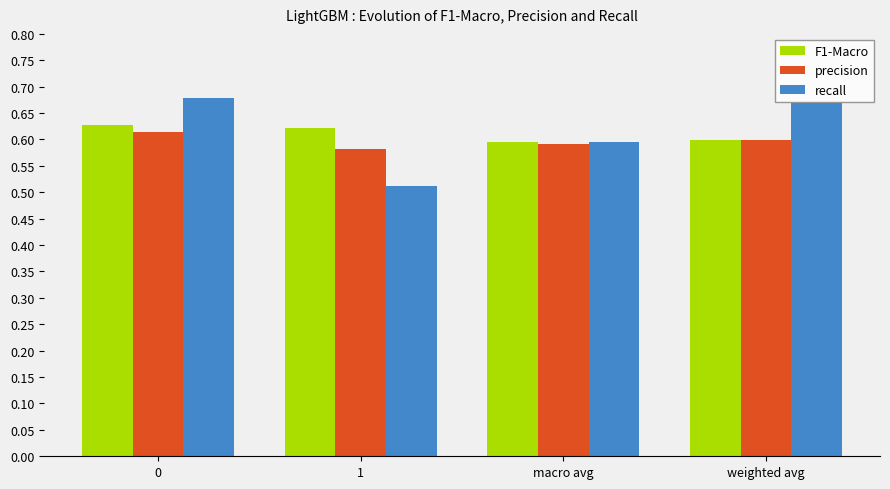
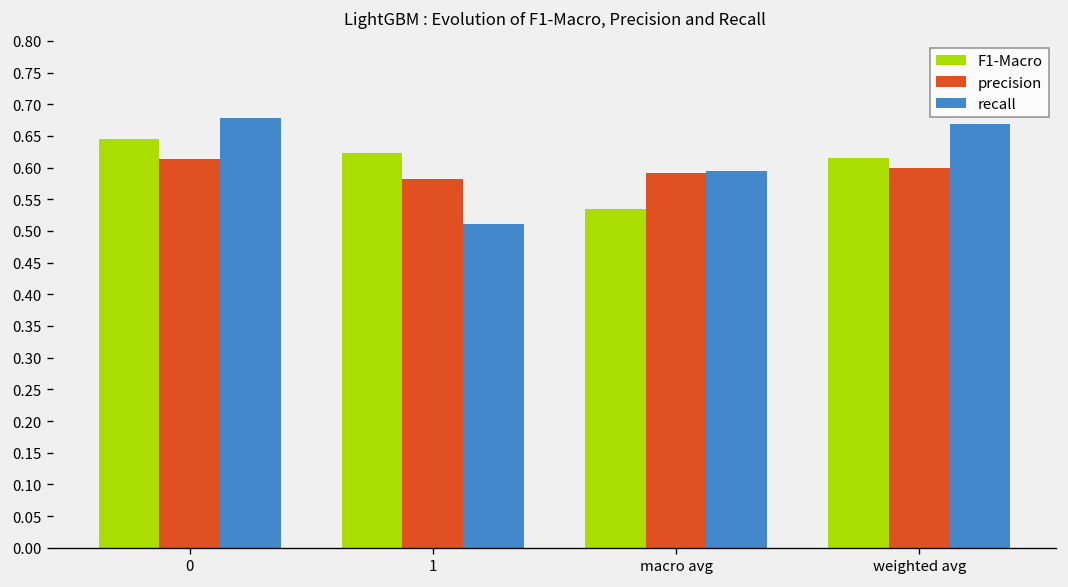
F1-Macro, 0: 0.63 -> 0.64
F1-Macro, macro avg: 0.59 -> 0.53
F1-Macro, weighted avg: 0.60 -> 0.61
